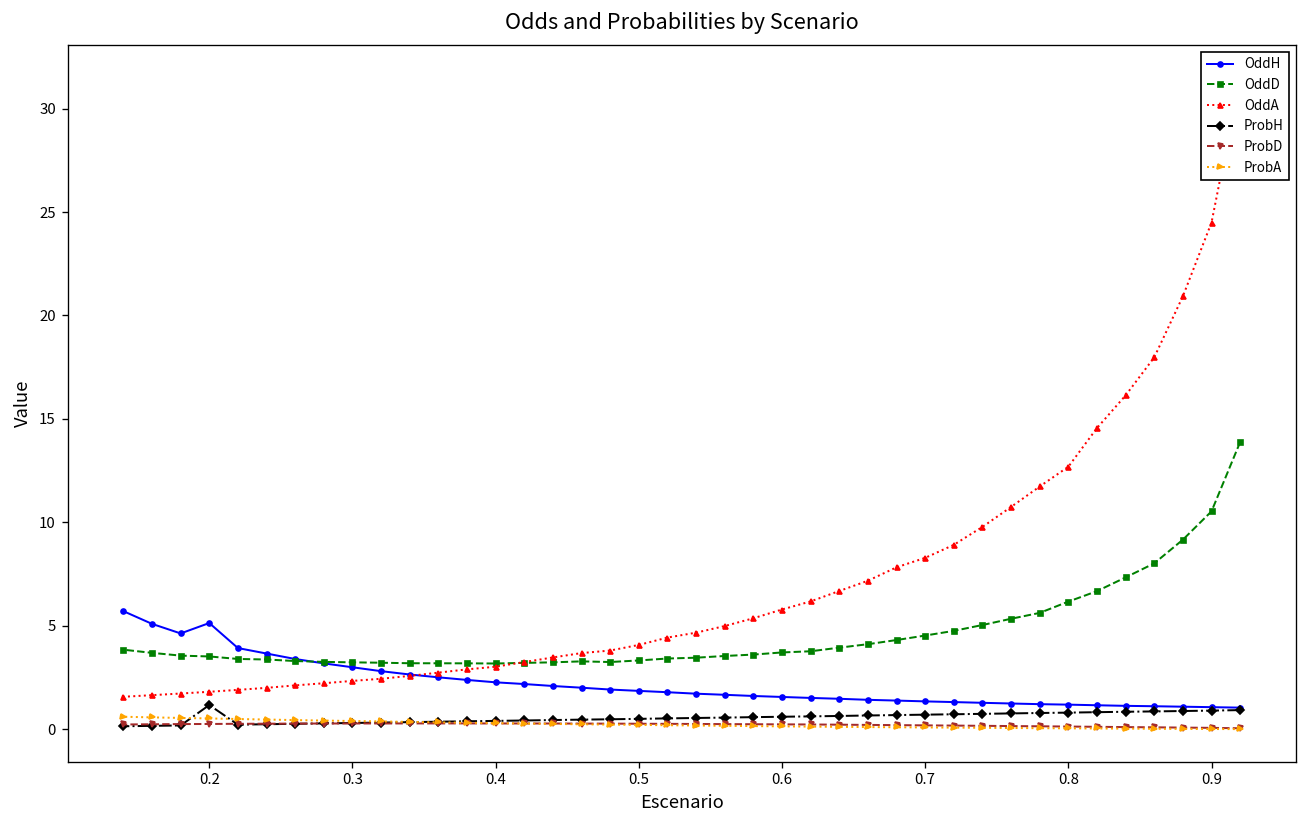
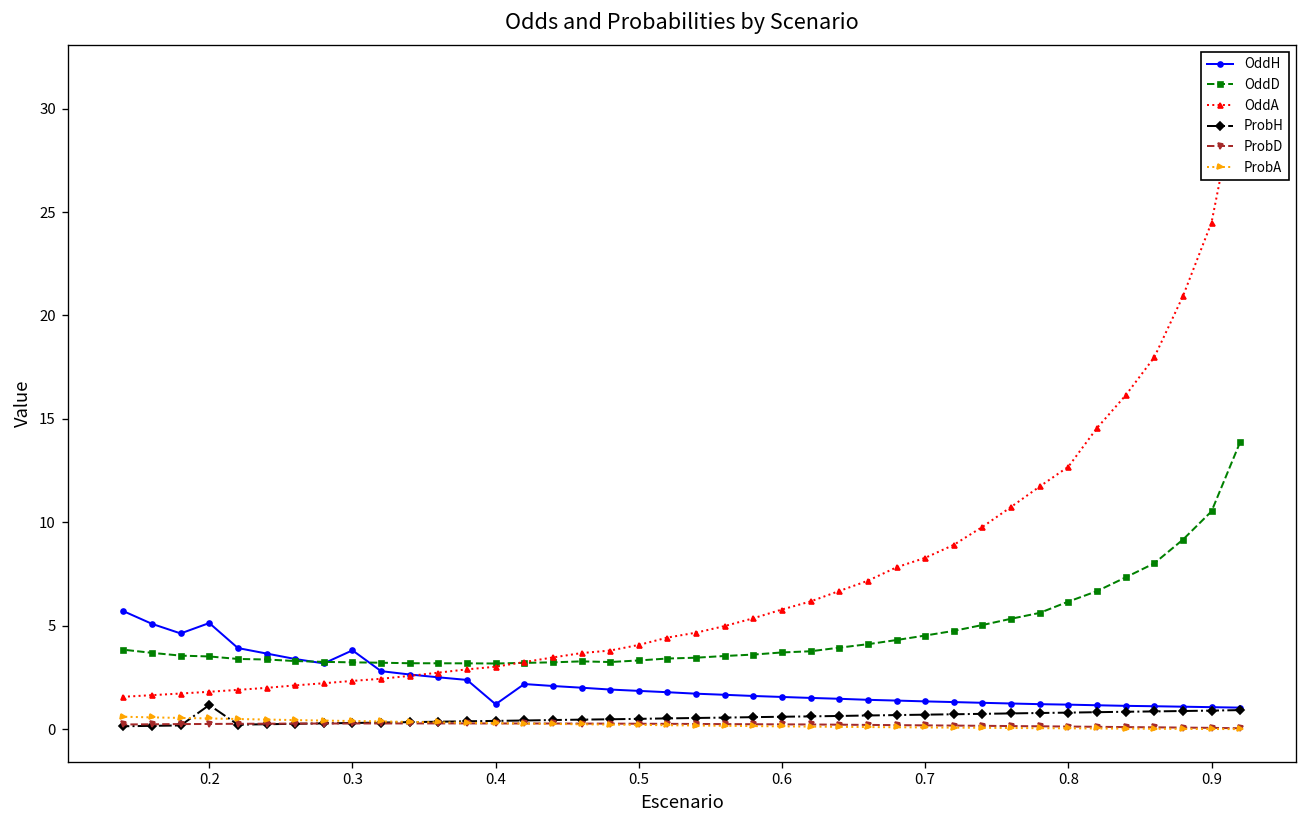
OddH, 0.3: 3.0 -> 3.8
OddH, 0.4: 2.3 -> 1.2
